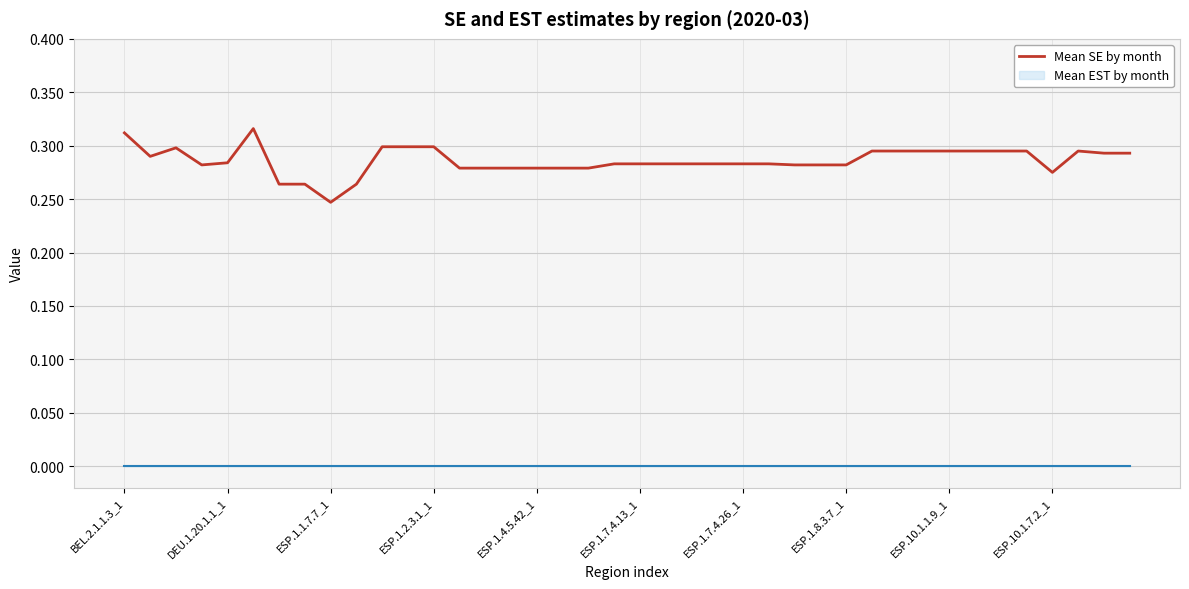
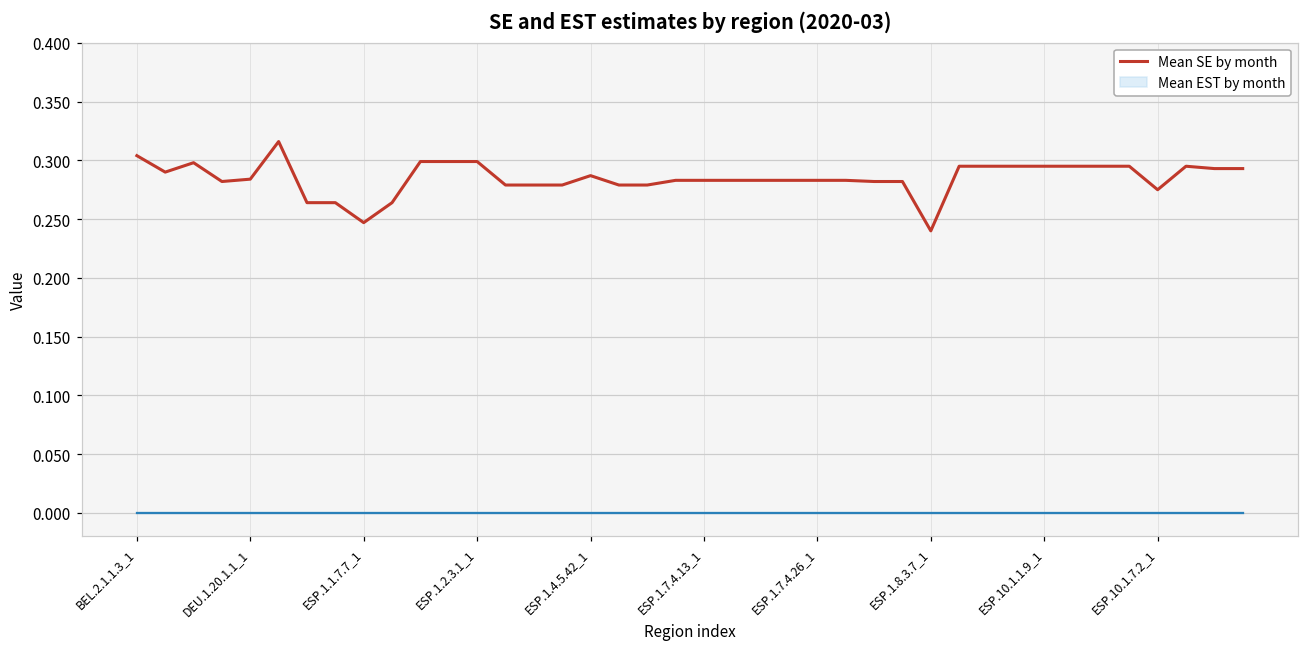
Mean SE by month, BEL.2.1.1.3_1: 0.312 -> 0.304
Mean SE by month, ESP.1.4.5.42_1: 0.279 -> 0.287
Mean SE by month, ESP.1.8.3.7_1: 0.282 -> 0.240
